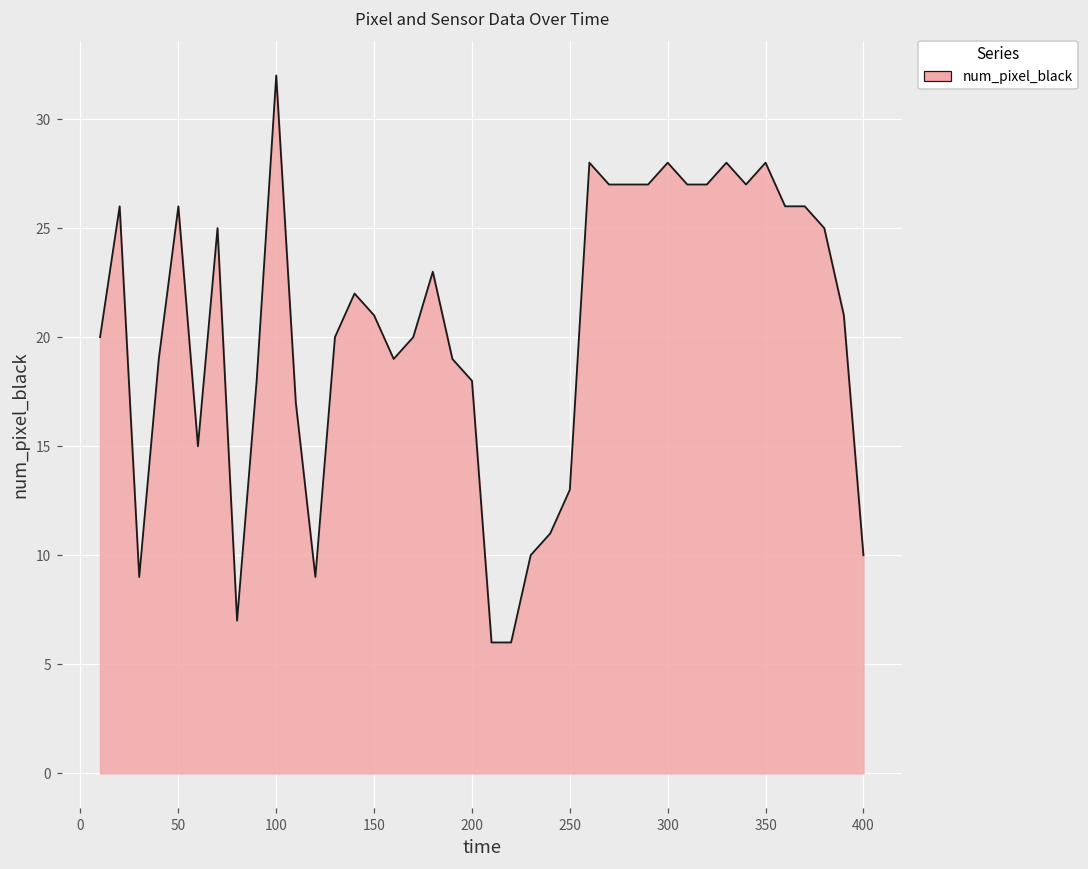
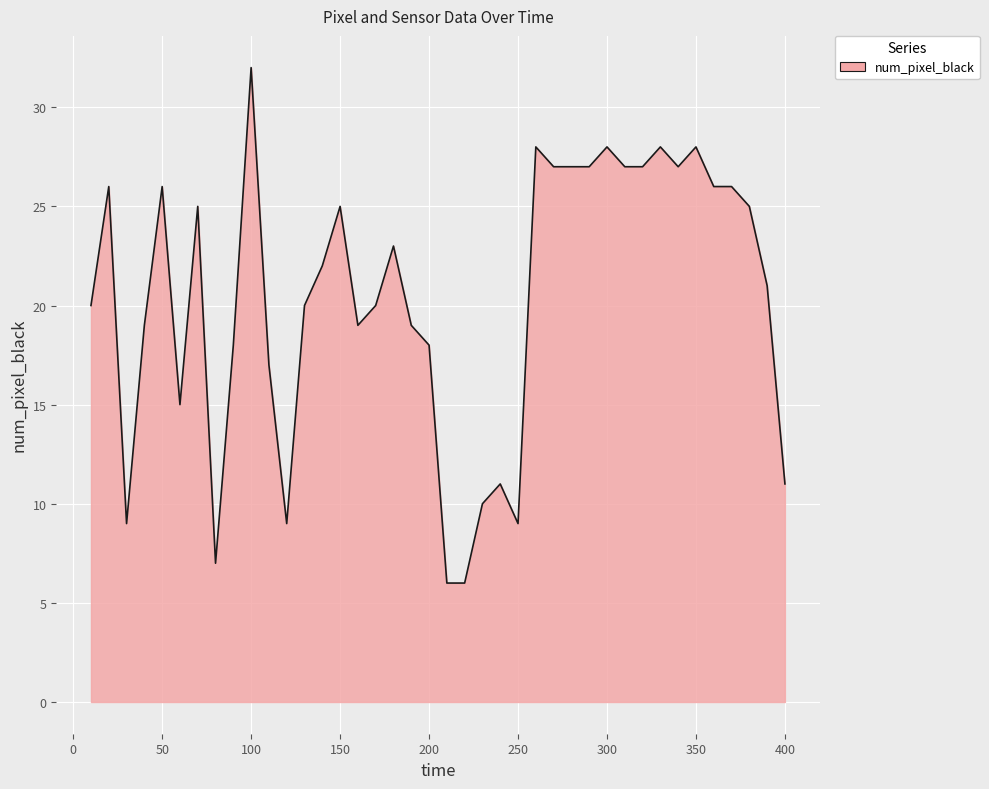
150: 21 -> 25
250: 13 -> 9
400: 10 -> 11
